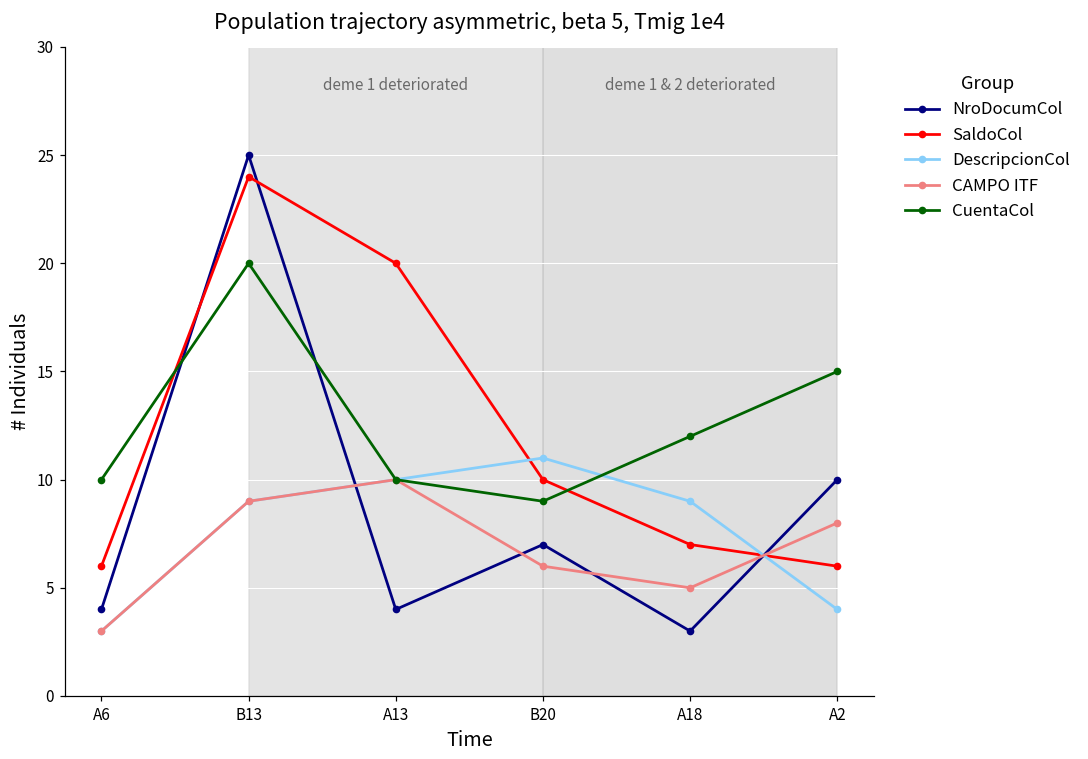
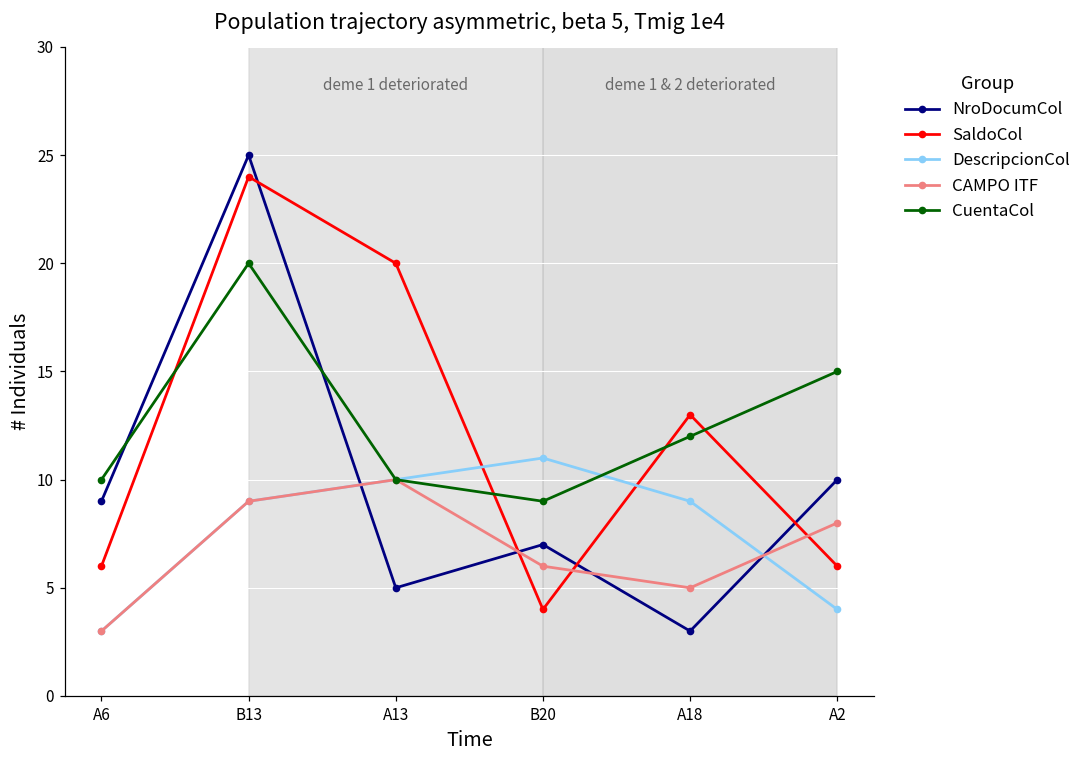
NroDocumCol, A6: 4 -> 9
NroDocumCol, A13: 4 -> 5
SaldoCol, B20: 10 -> 4
SaldoCol, A18: 7 -> 13
